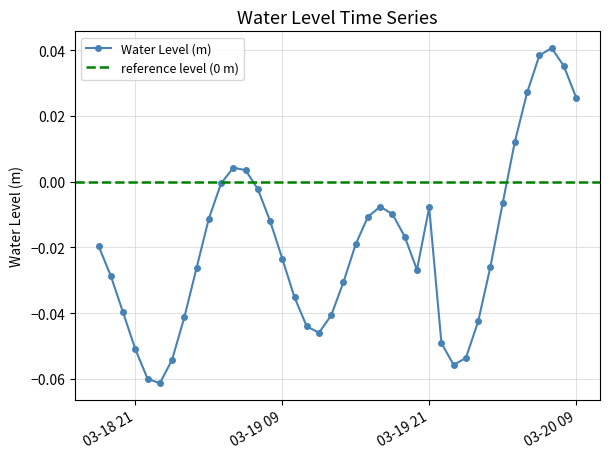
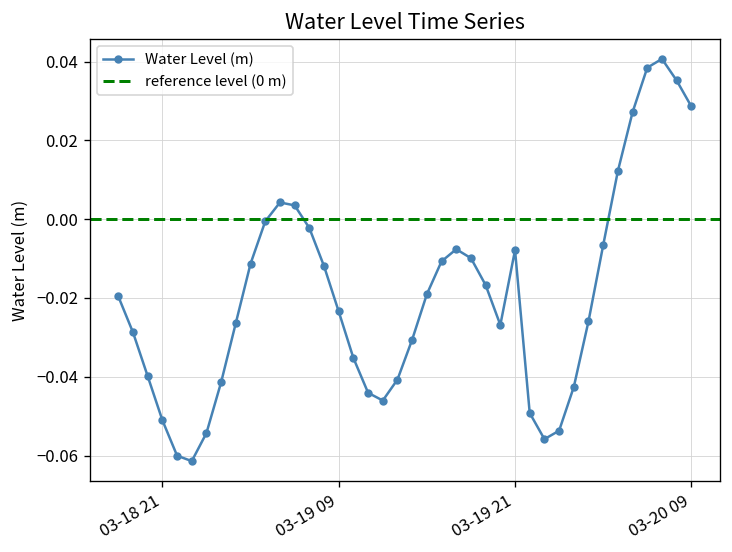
03-20 09: 0.026 -> 0.029
